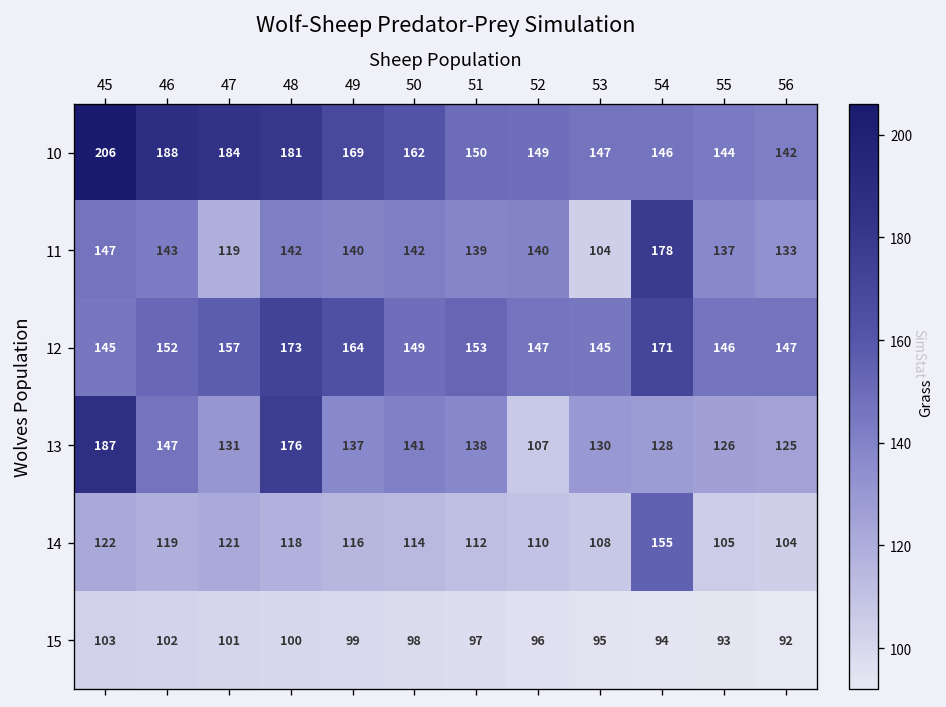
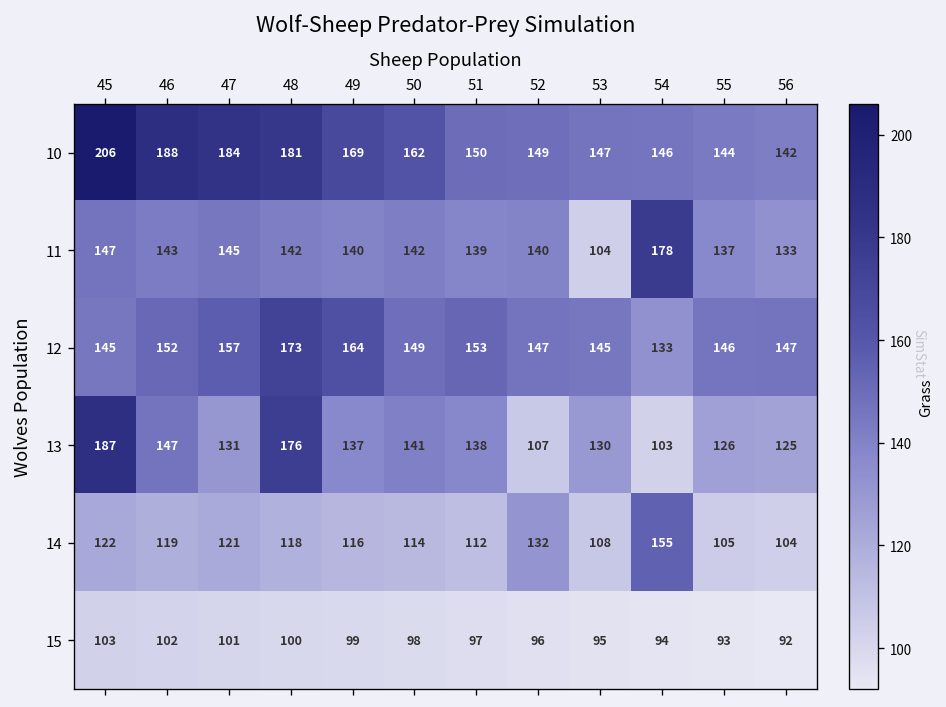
11, 47: 119 -> 145
12, 54: 171 -> 133
13, 54: 128 -> 103
14, 52: 110 -> 132
